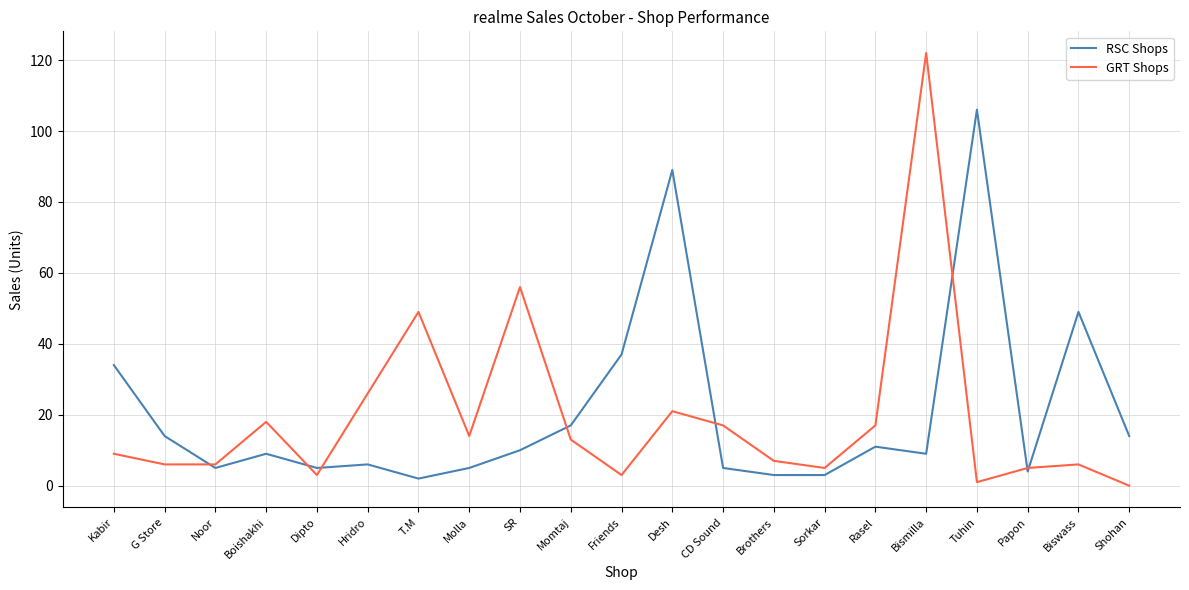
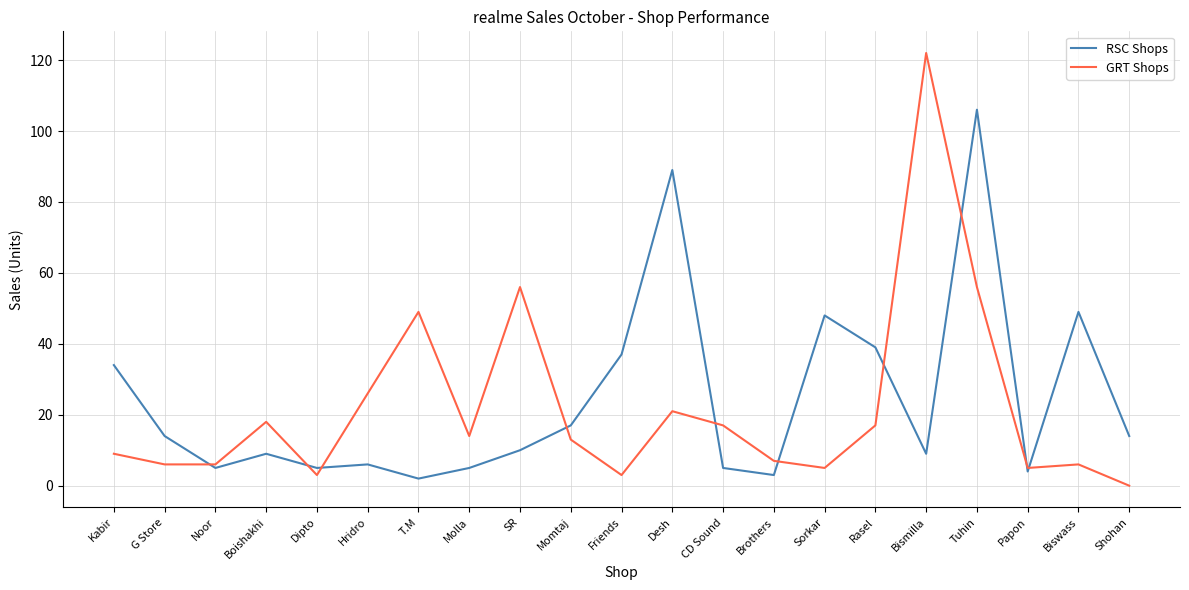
RSC Shops, Sorkar: 3 -> 48
RSC Shops, Rasel: 11 -> 39
GRT Shops, Tuhin: 1 -> 56
